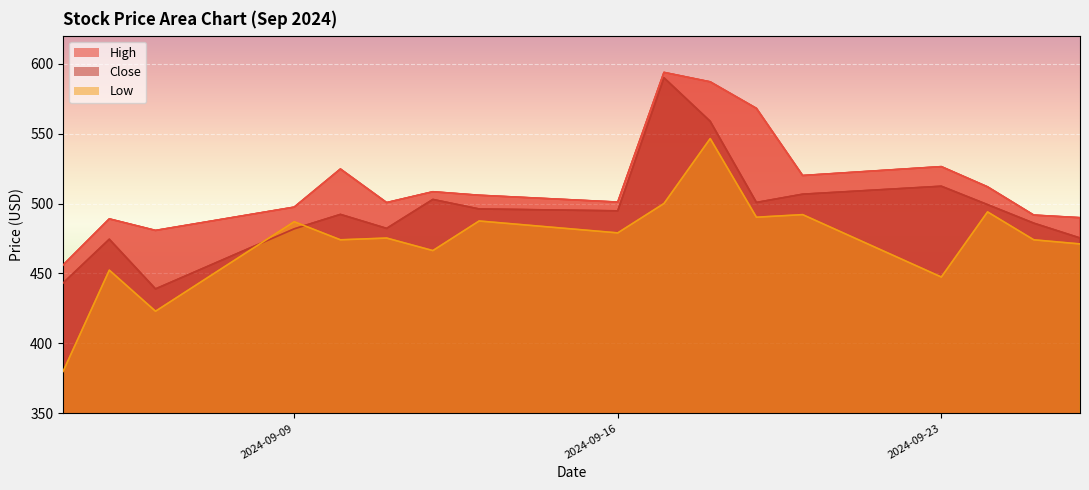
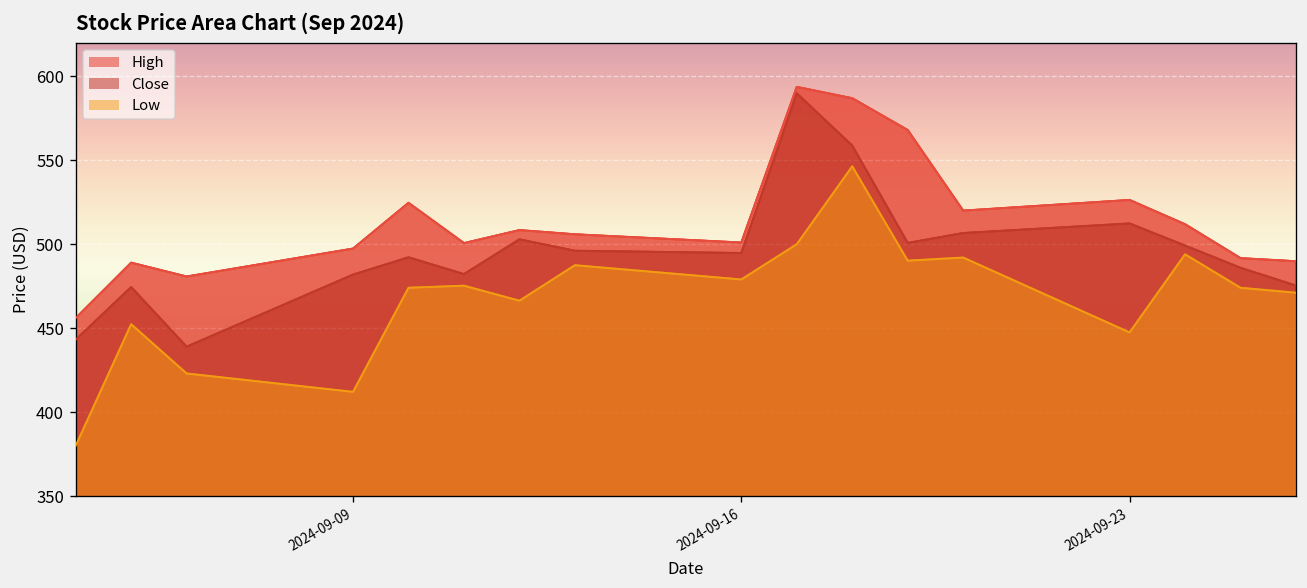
Low, 2024-09-09: 487 -> 412
